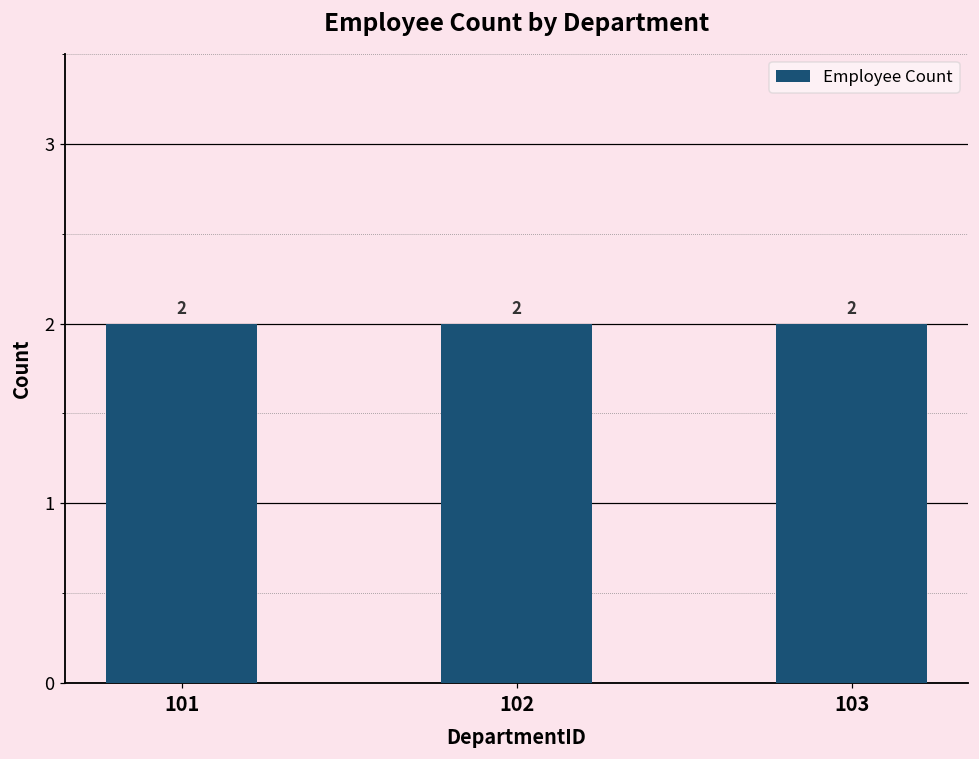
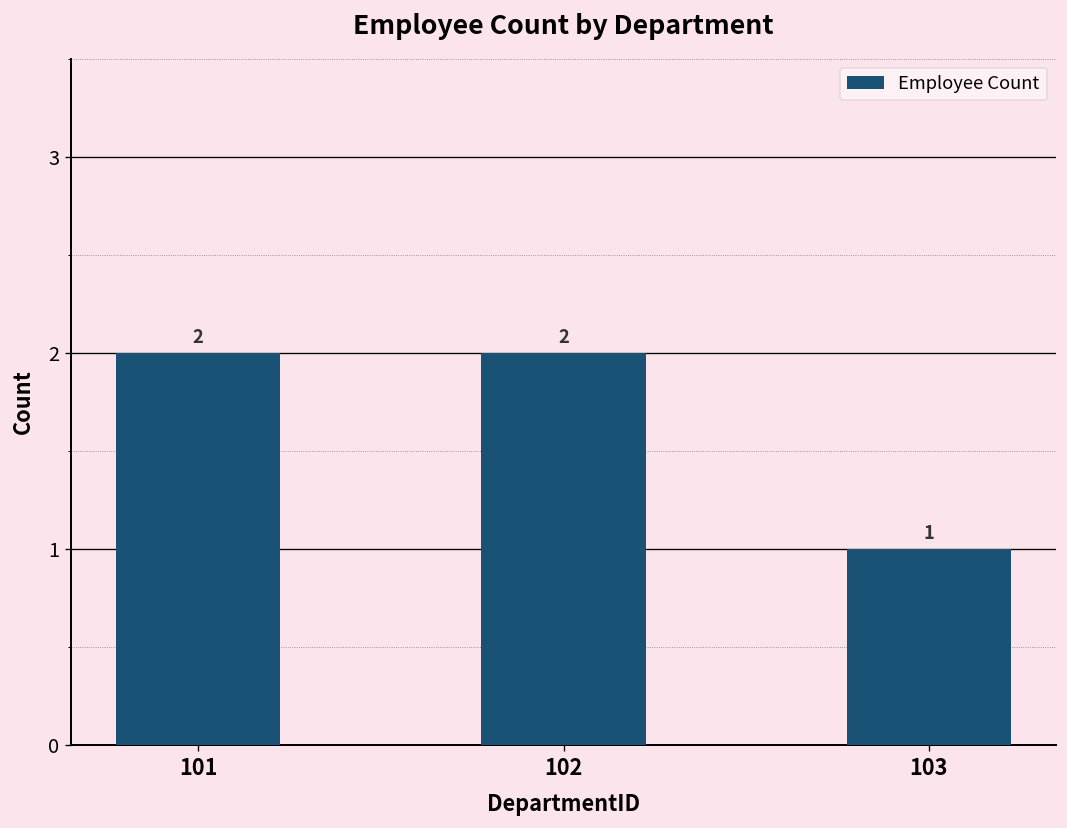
103: 2 -> 1
